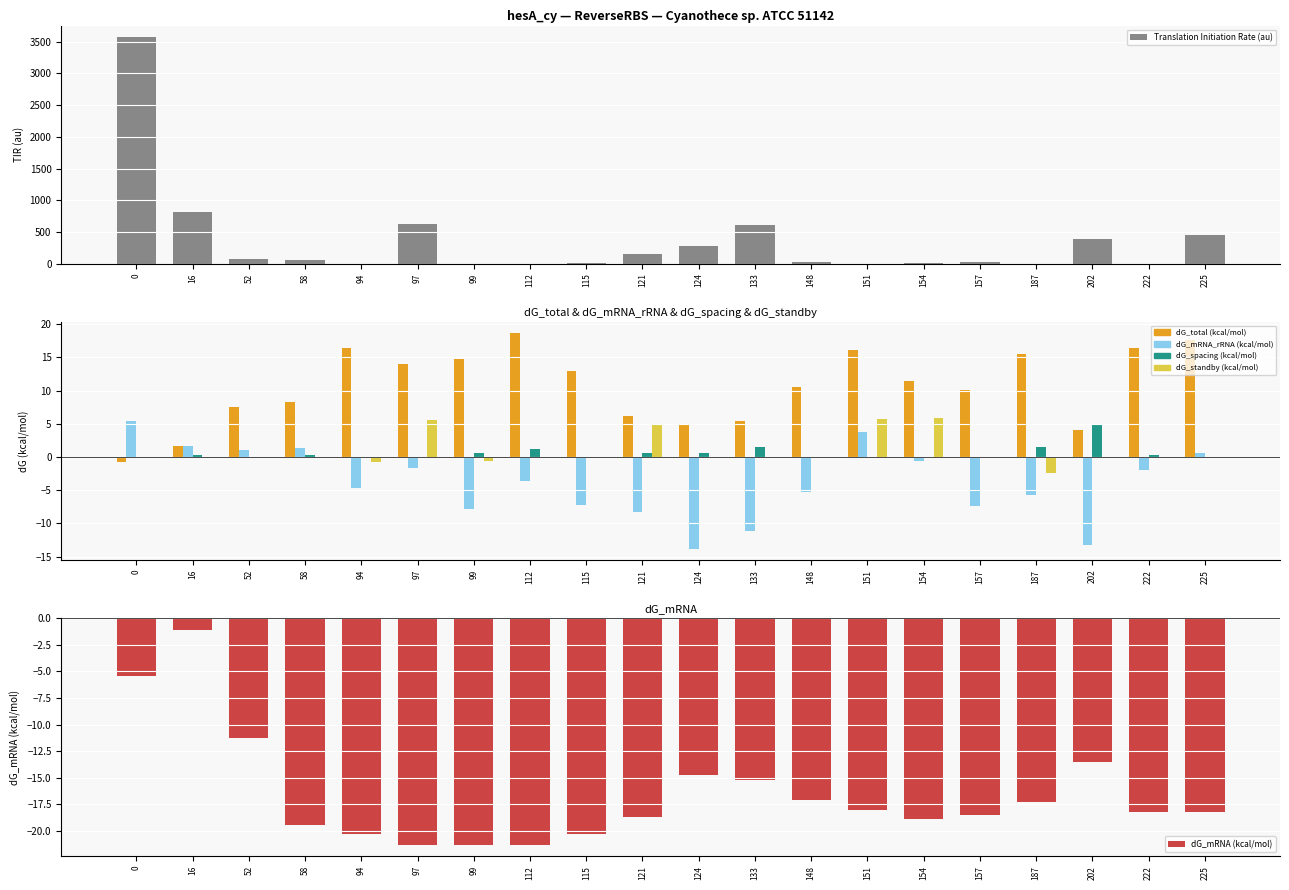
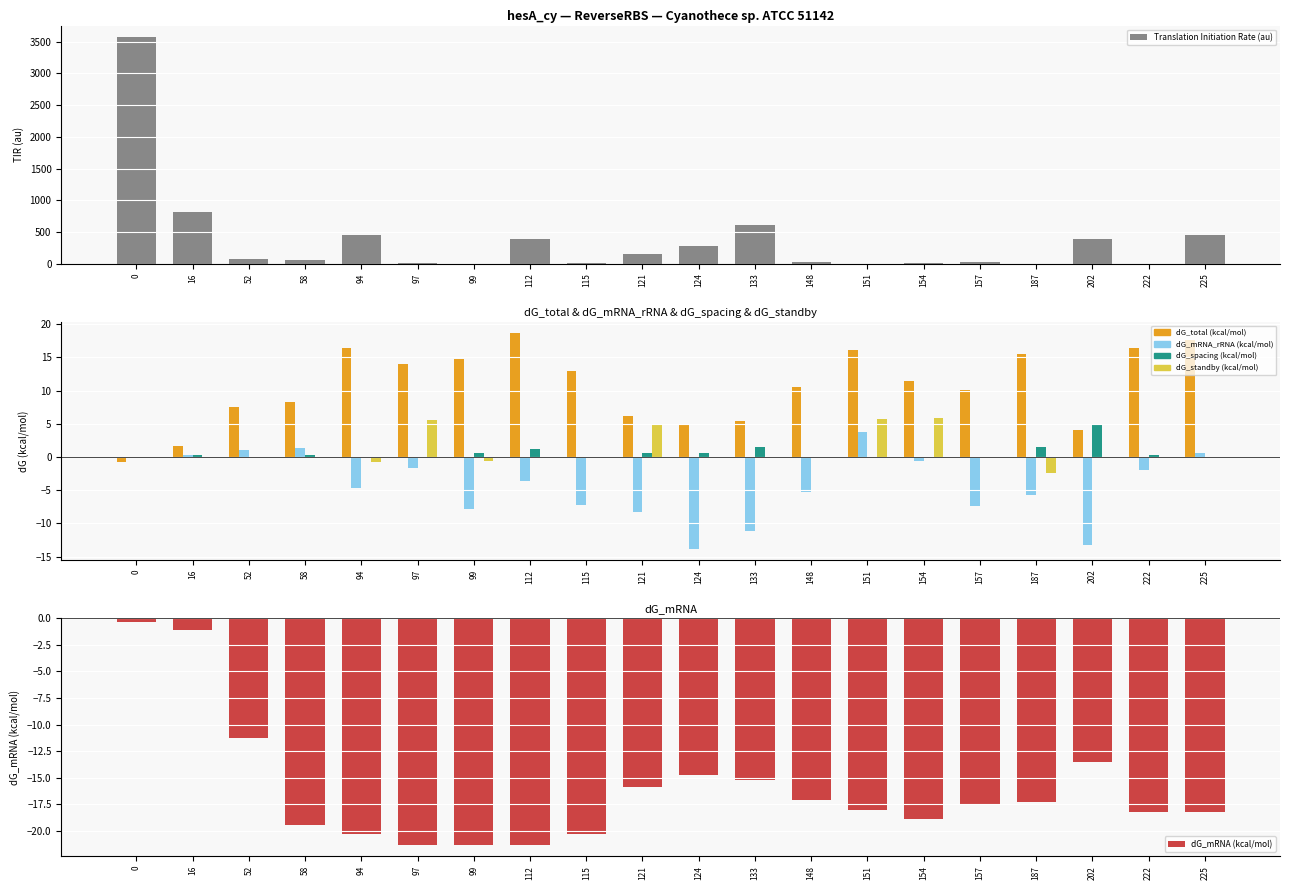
hesA_cy — ReverseRBS — Cyanothece sp. ATCC 51142, 94: 0 -> 500
hesA_cy — ReverseRBS — Cyanothece sp. ATCC 51142, 97: 600 -> 0
hesA_cy — ReverseRBS — Cyanothece sp. ATCC 51142, 112: 0 -> 400
dG_total & dG_mRNA_rRNA & dG_spacing & dG_standby, dG_mRNA_rRNA (kcal/mol), 0: 5 -> 0
dG_total & dG_mRNA_rRNA & dG_spacing & dG_standby, dG_mRNA_rRNA (kcal/mol), 16: 2 -> 0
dG_mRNA, 0: -5.4 -> -0.4
dG_mRNA, 121: -18.7 -> -15.9
dG_mRNA, 157: -18.5 -> -17.5
